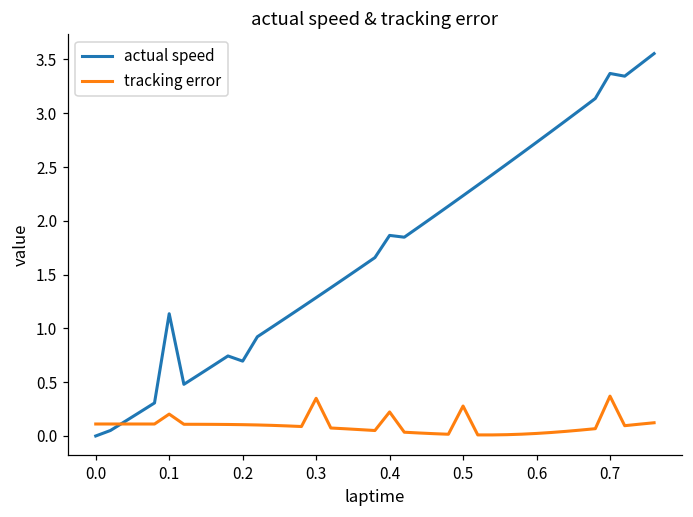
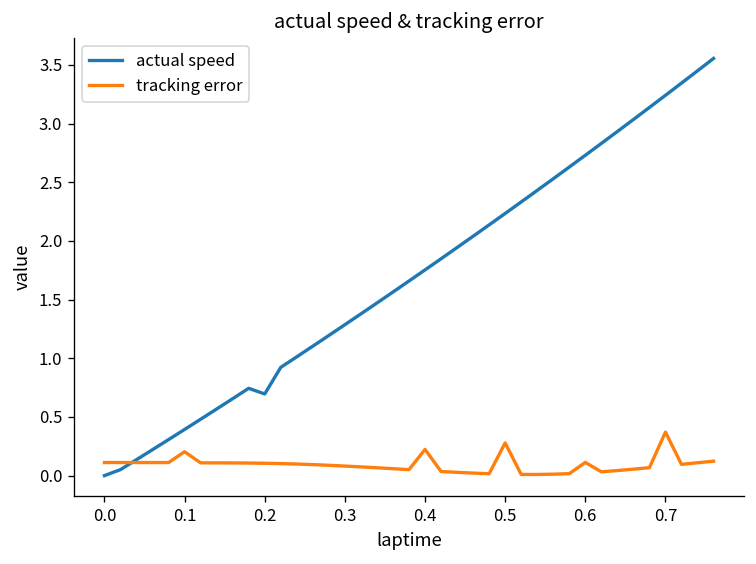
actual speed, 0.1: 1.1 -> 0.4
tracking error, 0.3: 0.4 -> 0.1
actual speed, 0.4: 1.9 -> 1.8
tracking error, 0.6: 0.0 -> 0.1
actual speed, 0.7: 3.4 -> 3.2
